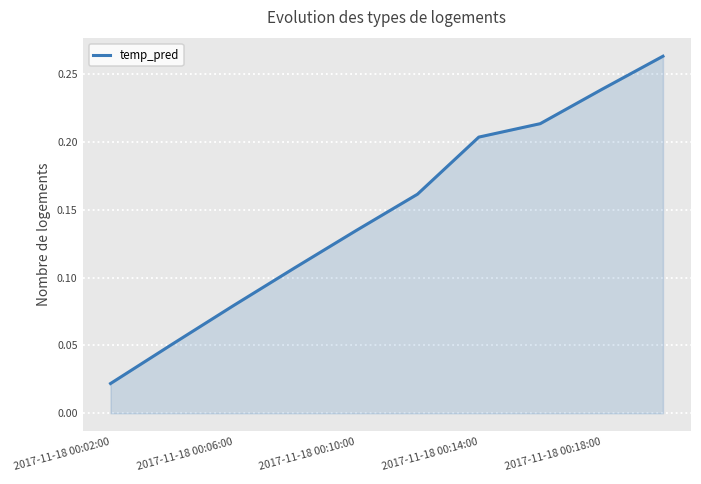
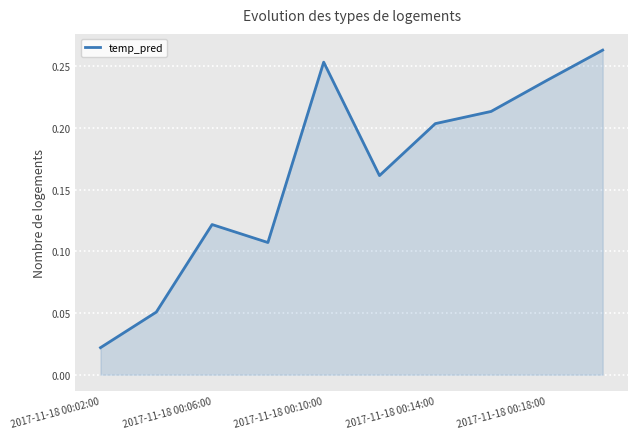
2017-11-18 00:06:00: 0.079 -> 0.122
2017-11-18 00:10:00: 0.135 -> 0.253
